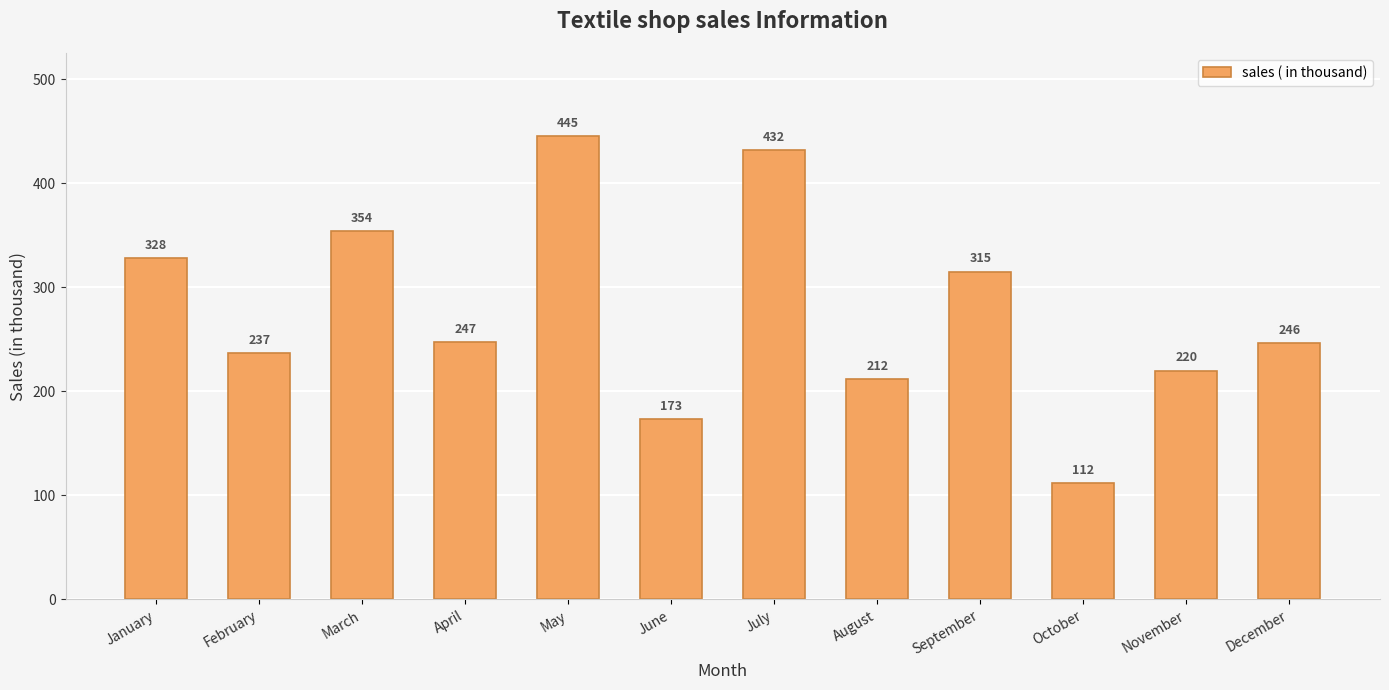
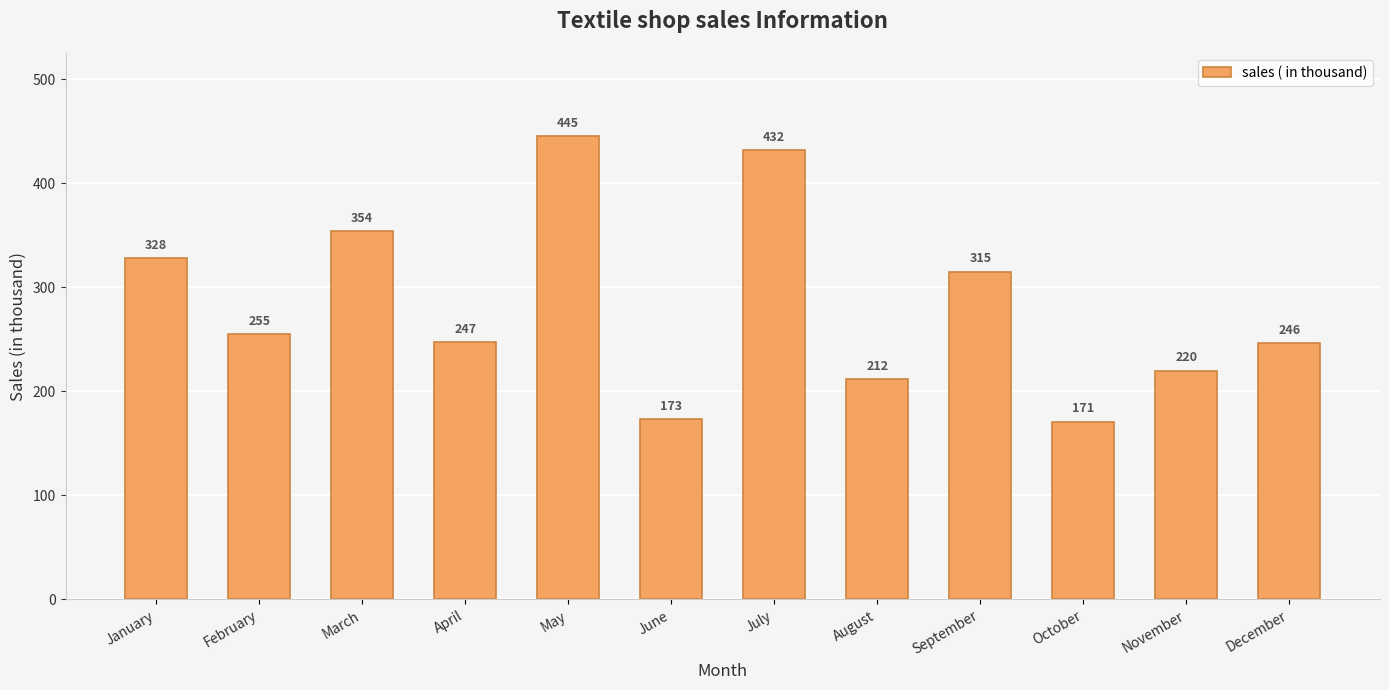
February: 237 -> 255
October: 112 -> 171
